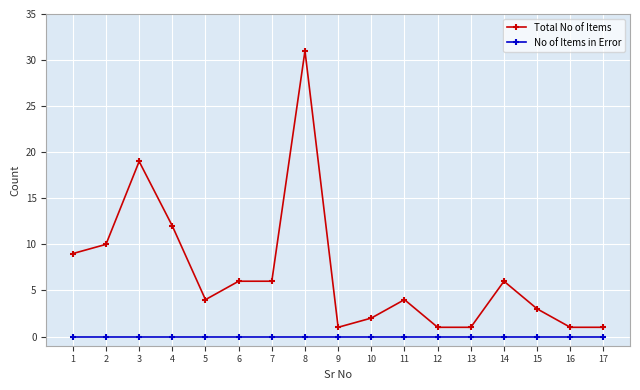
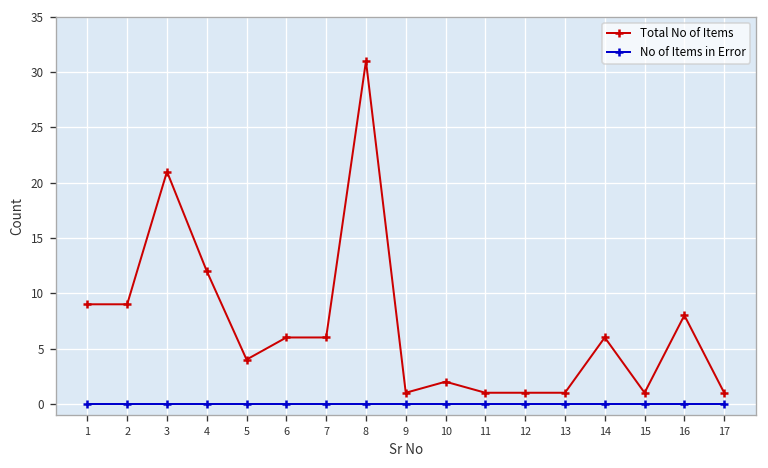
Total No of Items, 2: 10 -> 9
Total No of Items, 3: 19 -> 21
Total No of Items, 11: 4 -> 1
Total No of Items, 15: 3 -> 1
Total No of Items, 16: 1 -> 8
